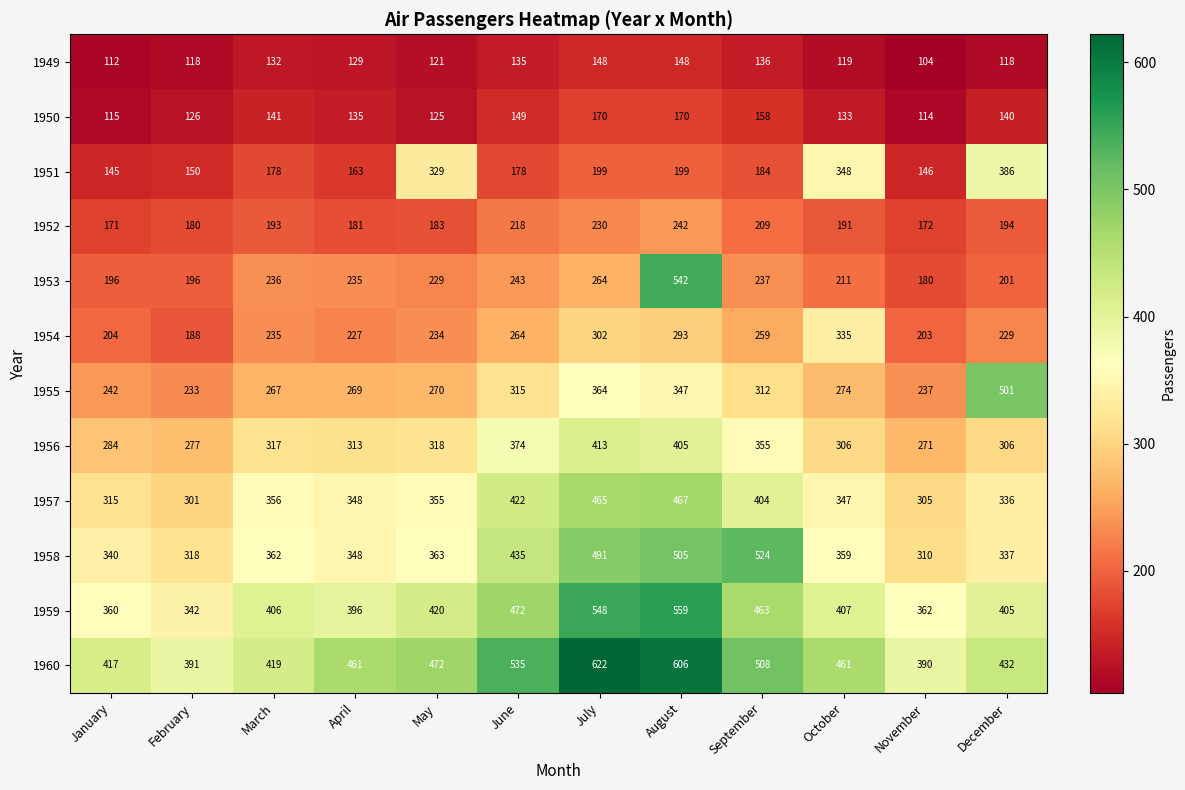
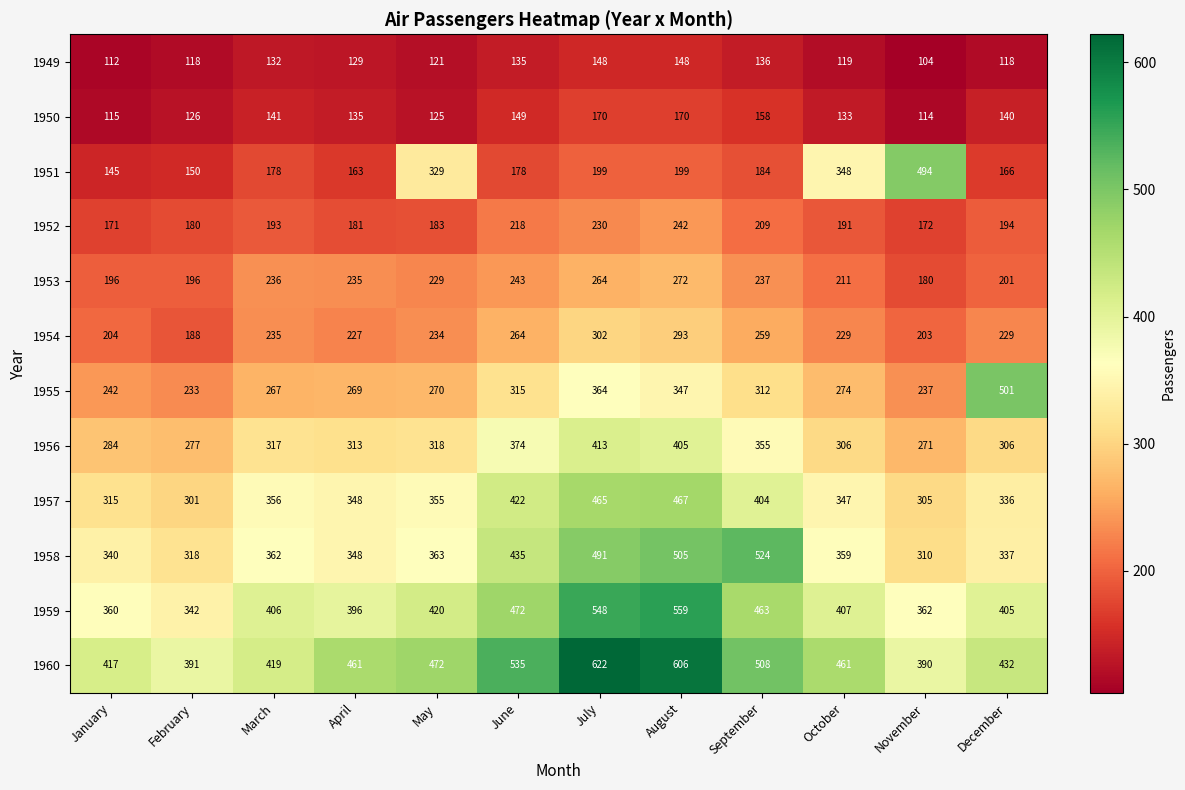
1951, November: 146 -> 494
1951, December: 386 -> 166
1953, August: 542 -> 272
1954, October: 335 -> 229
